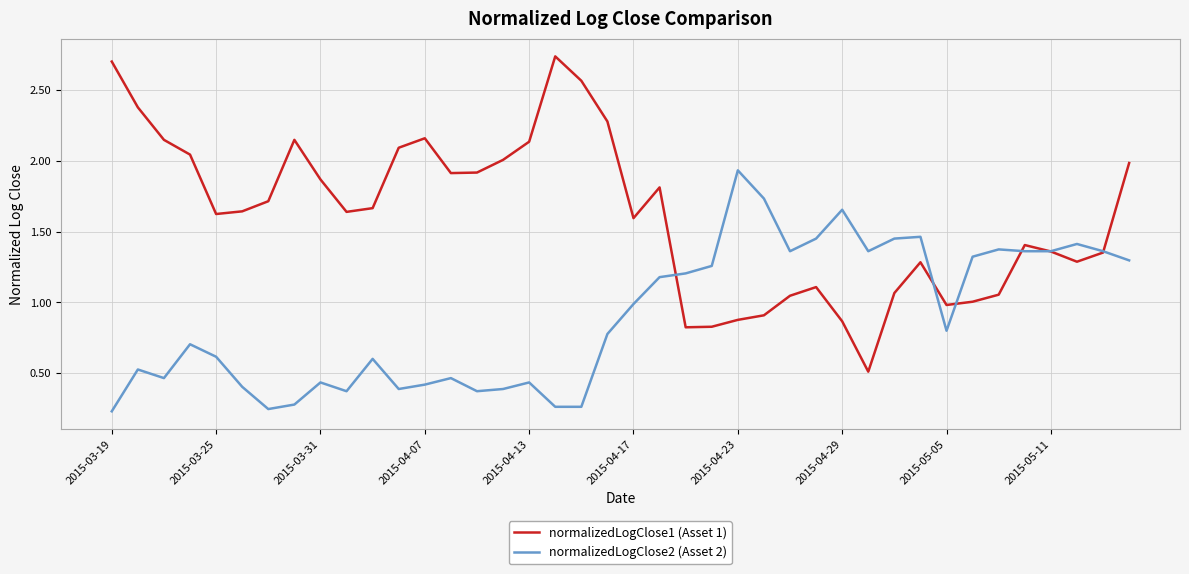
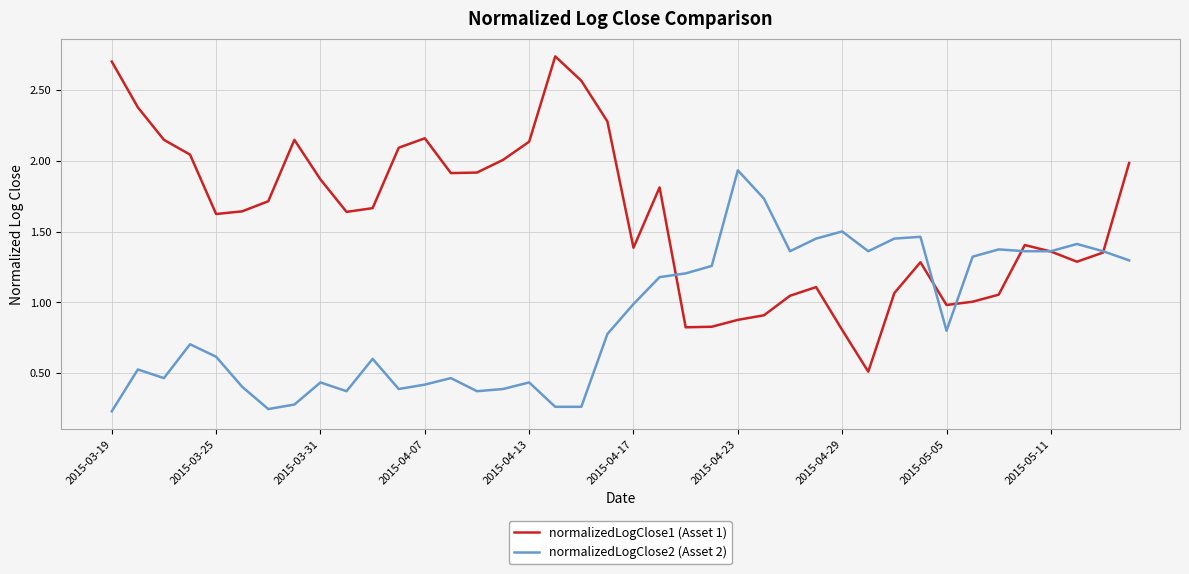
normalizedLogClose1 (Asset 1), 2015-04-17: 1.60 -> 1.39
normalizedLogClose1 (Asset 1), 2015-04-29: 0.87 -> 0.81
normalizedLogClose2 (Asset 2), 2015-04-29: 1.65 -> 1.50
